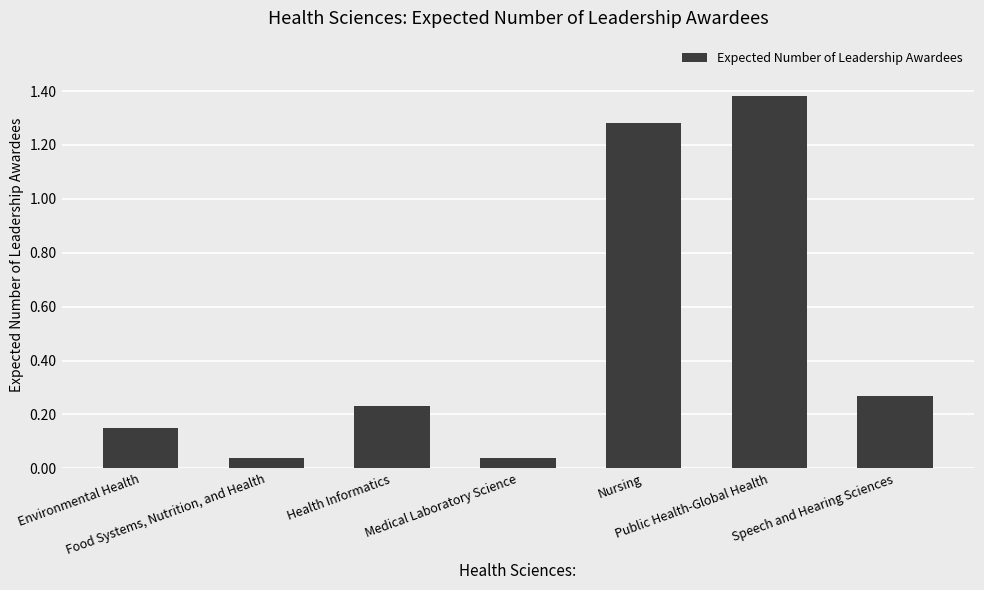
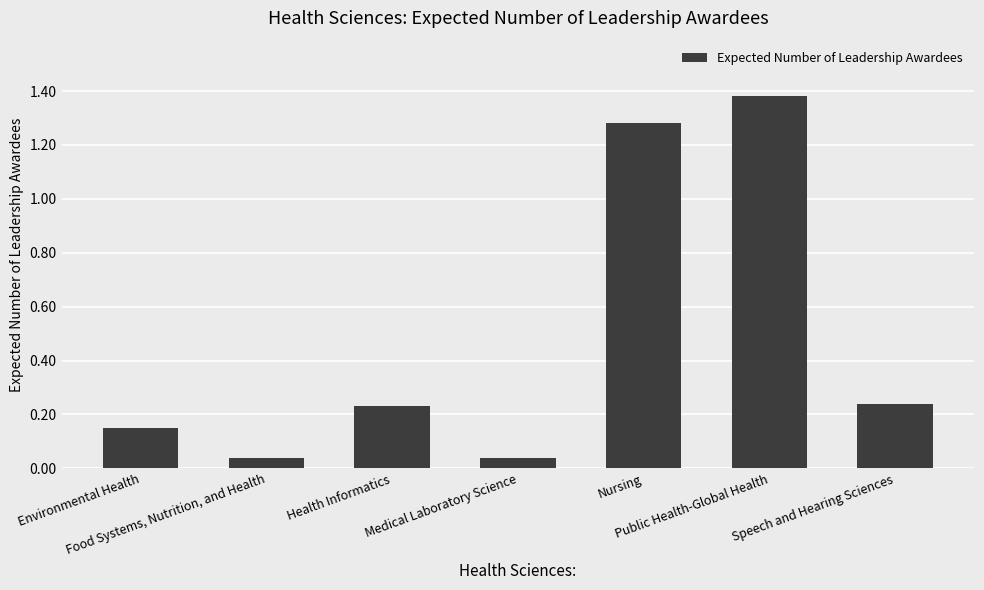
Speech and Hearing Sciences: 0.27 -> 0.24
